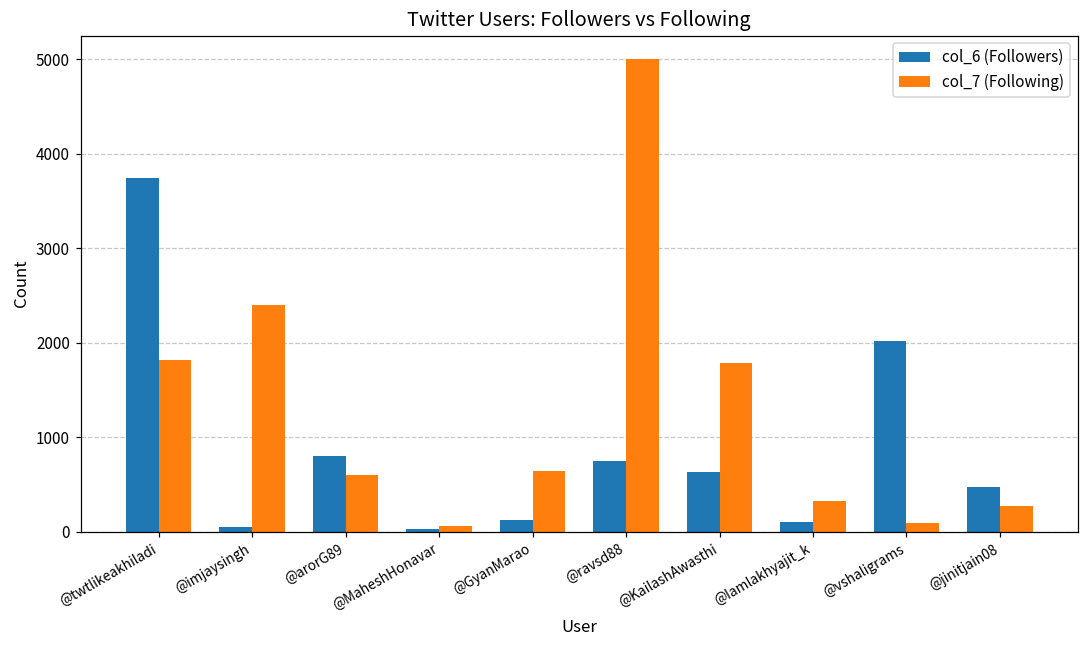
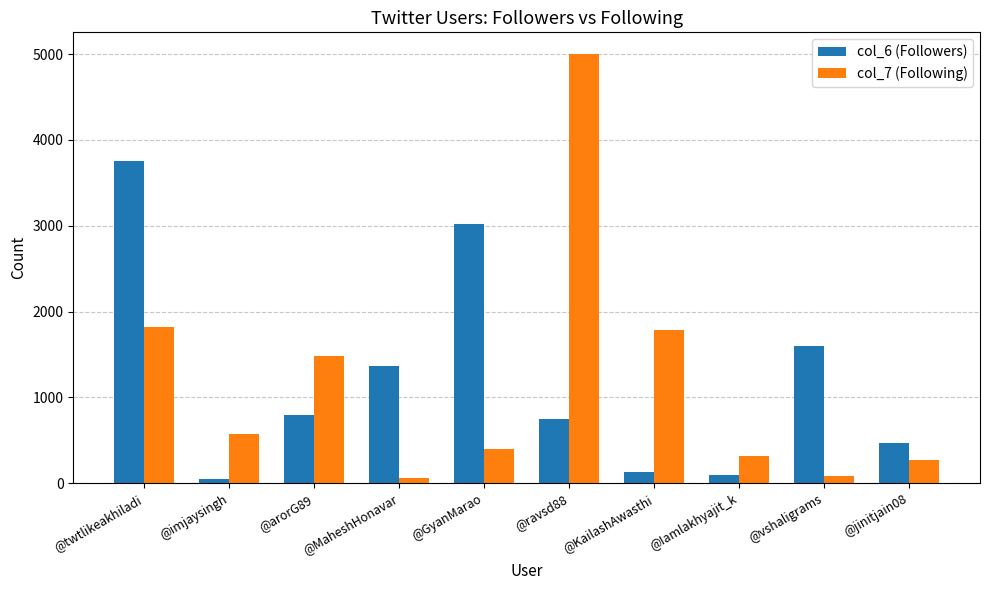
col_7 (Following), @imjaysingh: 2400 -> 600
col_7 (Following), @arorG89: 600 -> 1500
col_6 (Followers), @MaheshHonavar: 0 -> 1400
col_6 (Followers), @GyanMarao: 100 -> 3000
col_7 (Following), @GyanMarao: 600 -> 400
col_6 (Followers), @KailashAwasthi: 600 -> 100
col_6 (Followers), @vshaligrams: 2000 -> 1600
